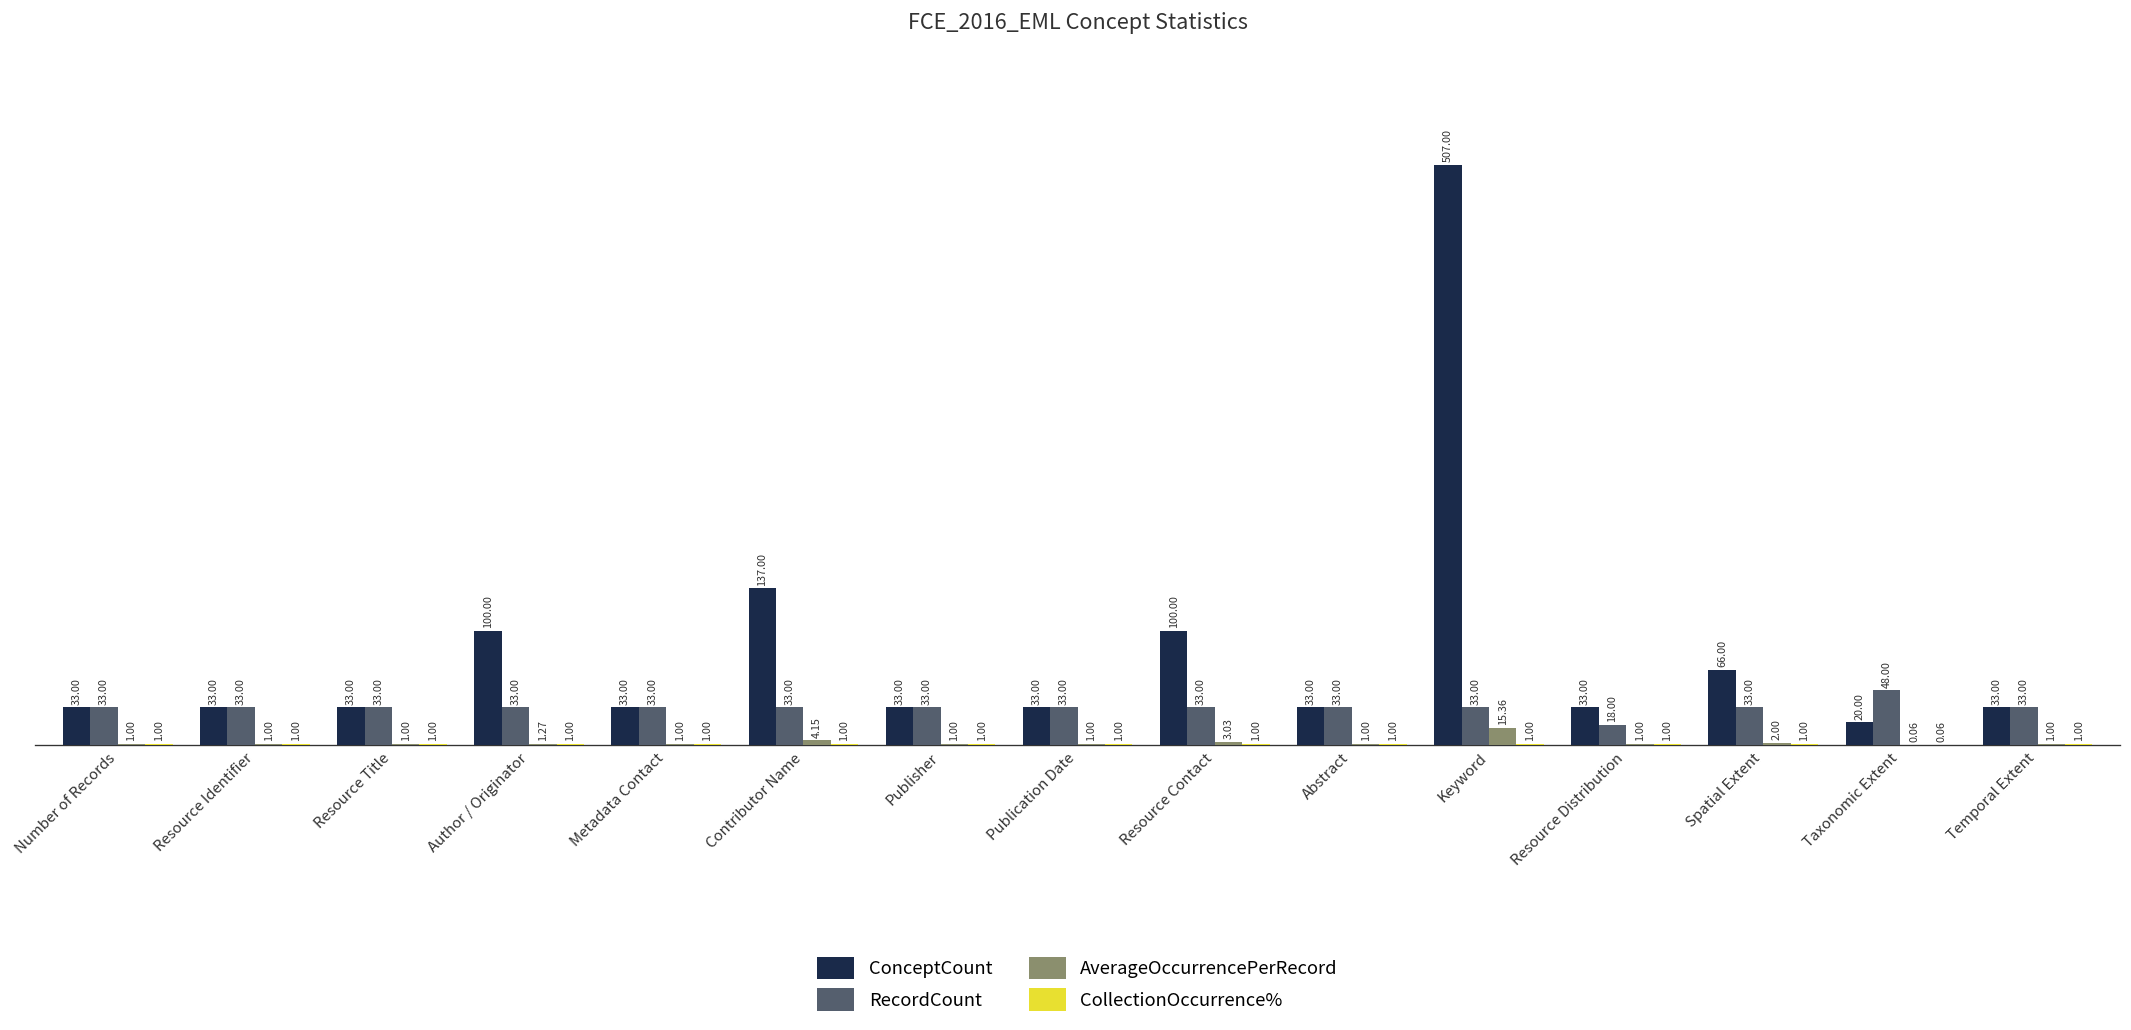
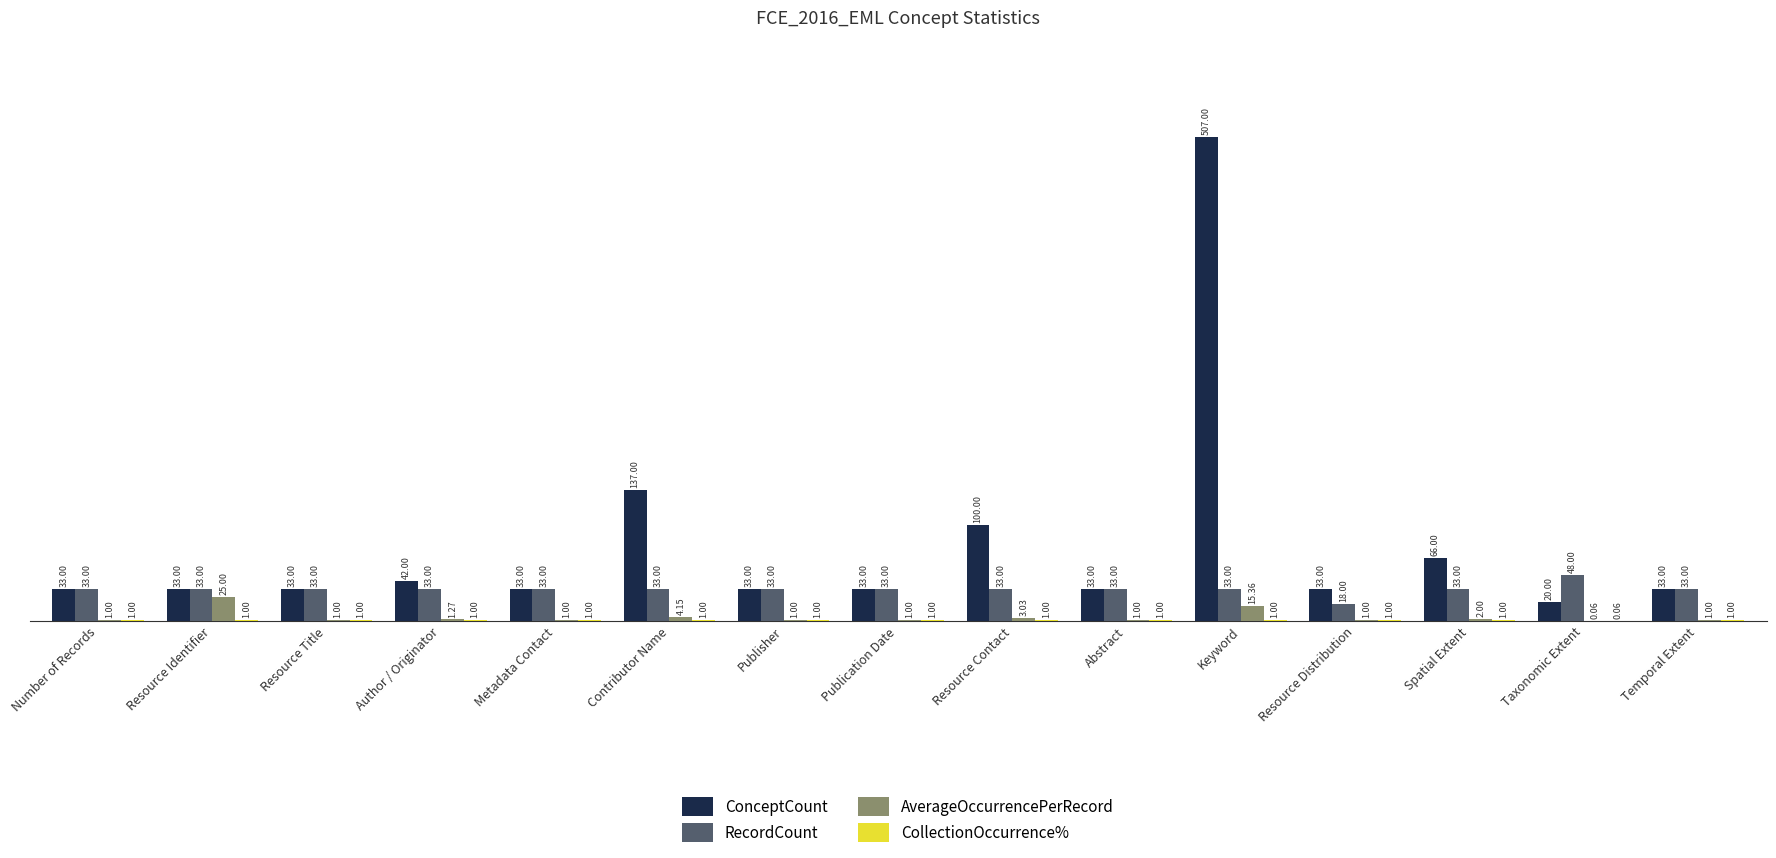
AverageOccurrencePerRecord, Resource Identifier: 1.00 -> 25.00
ConceptCount, Author / Originator: 100.00 -> 42.00
